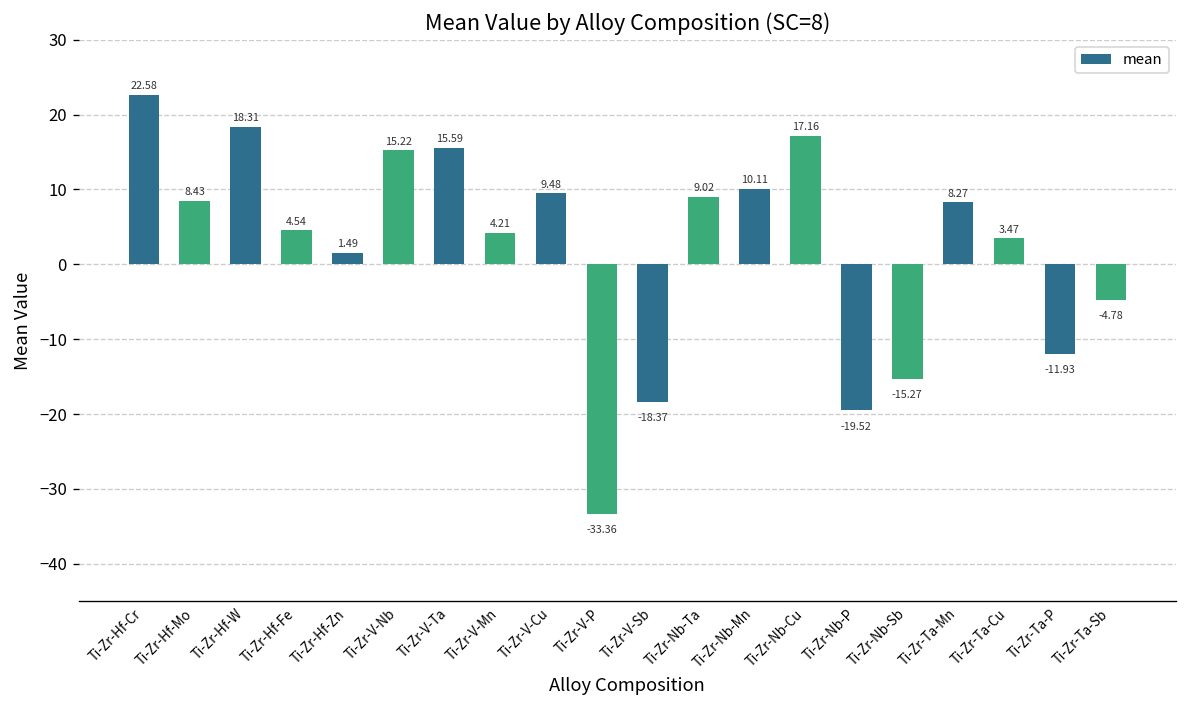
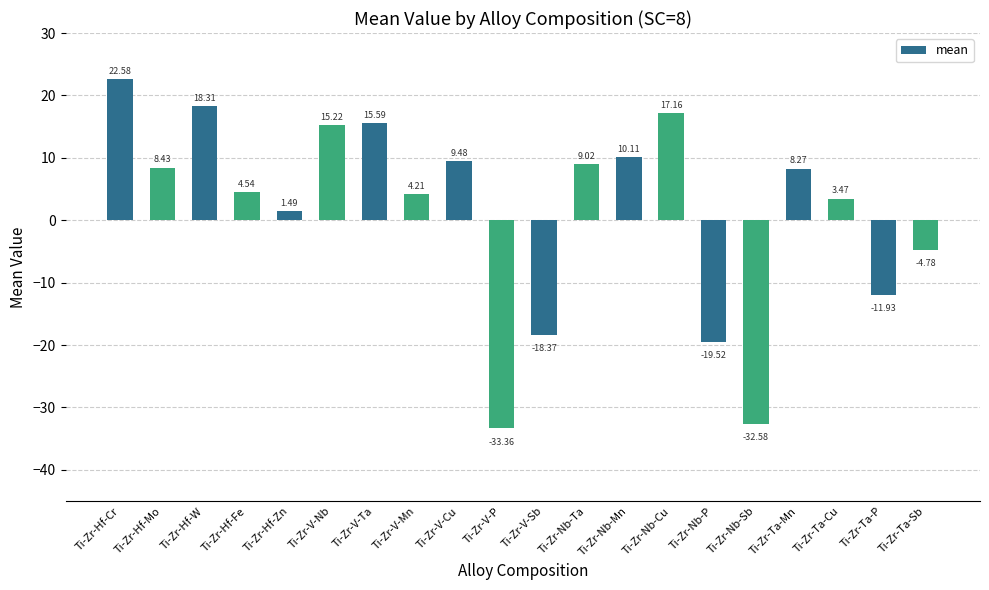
Ti-Zr-Nb-Sb: -15.27 -> -32.58
